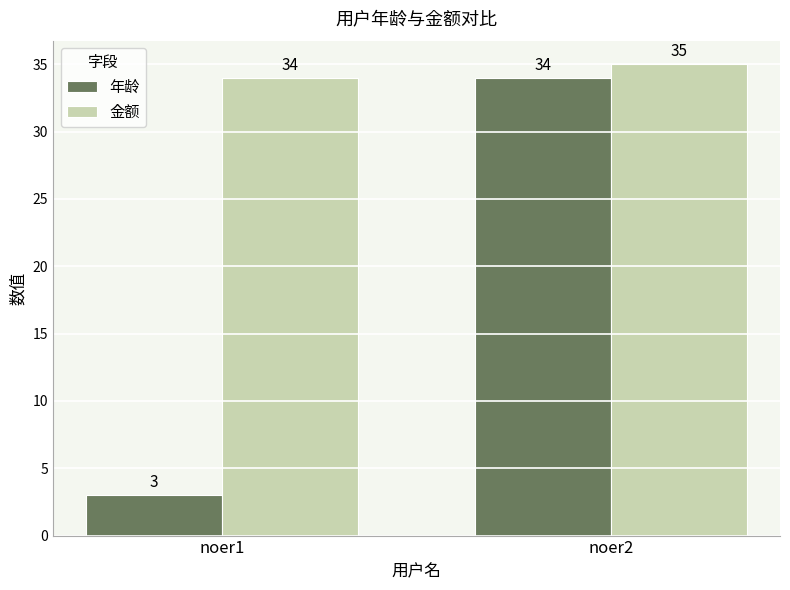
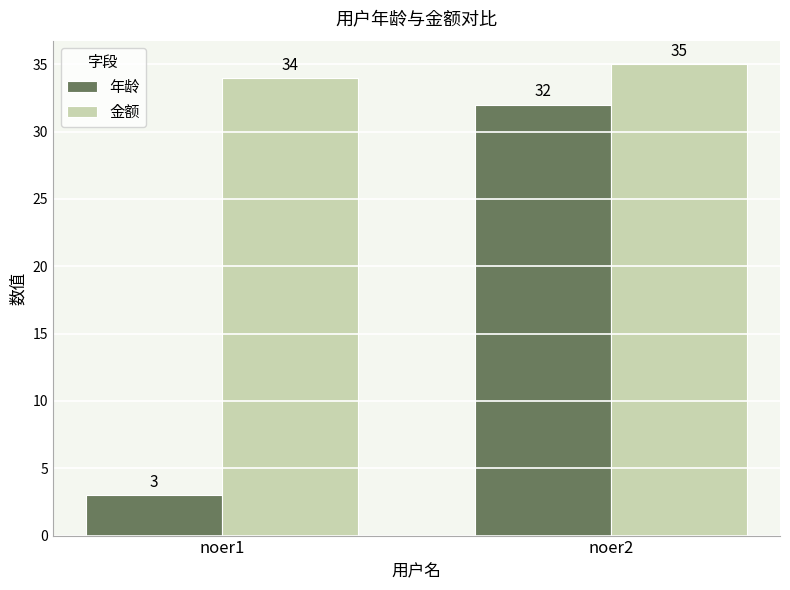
年龄, noer2: 34 -> 32
